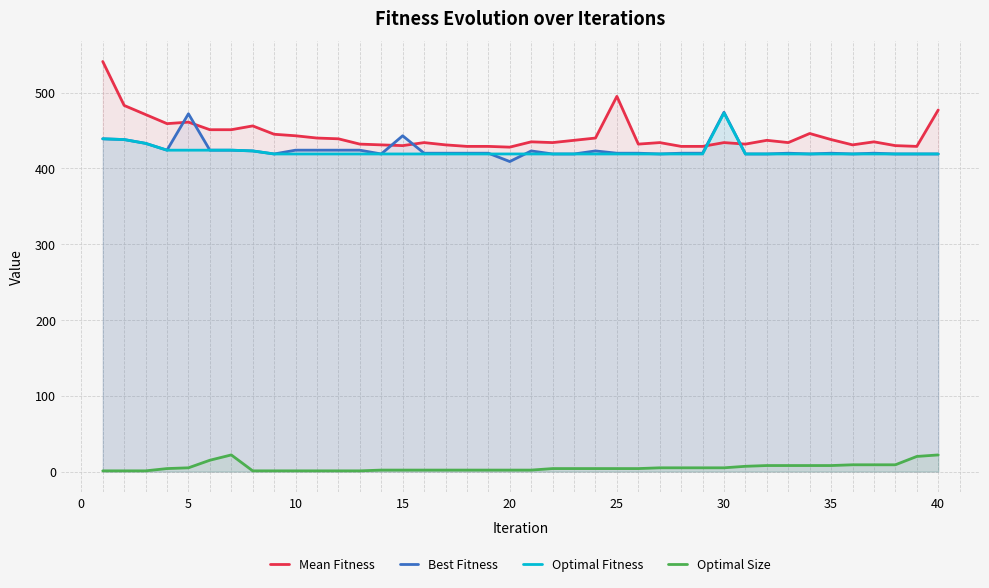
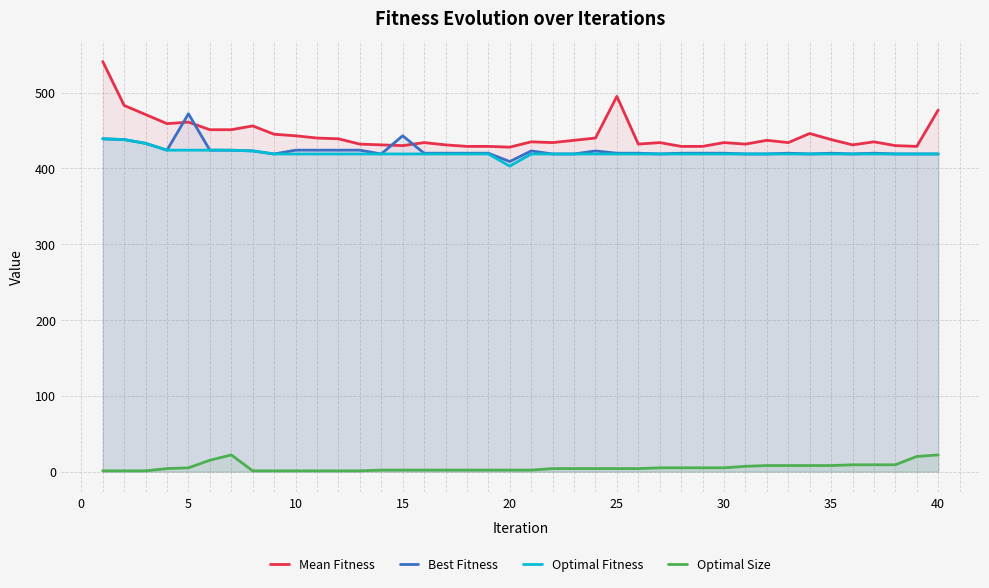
Optimal Fitness, 20: 420 -> 400
Best Fitness, 30: 470 -> 420
Optimal Fitness, 30: 470 -> 420
